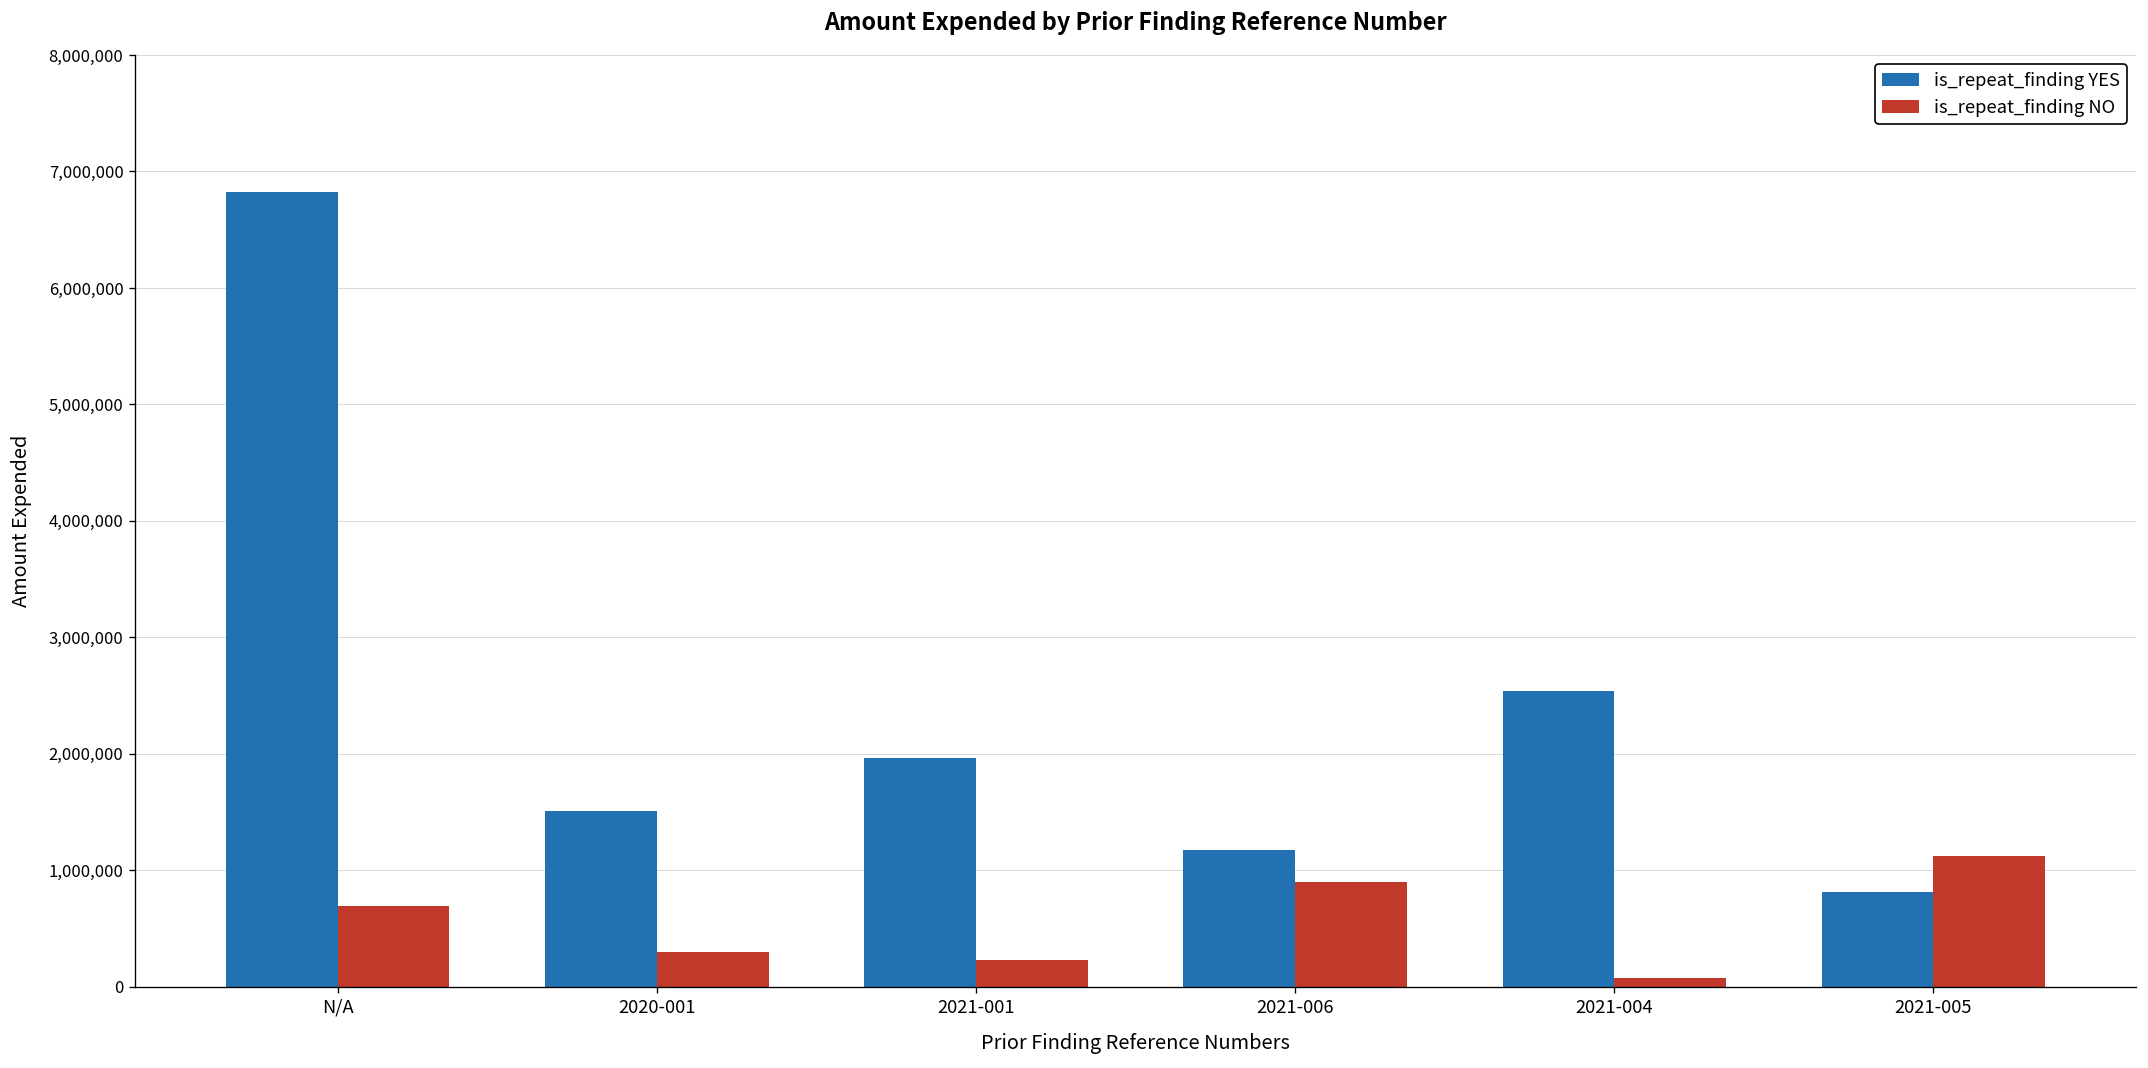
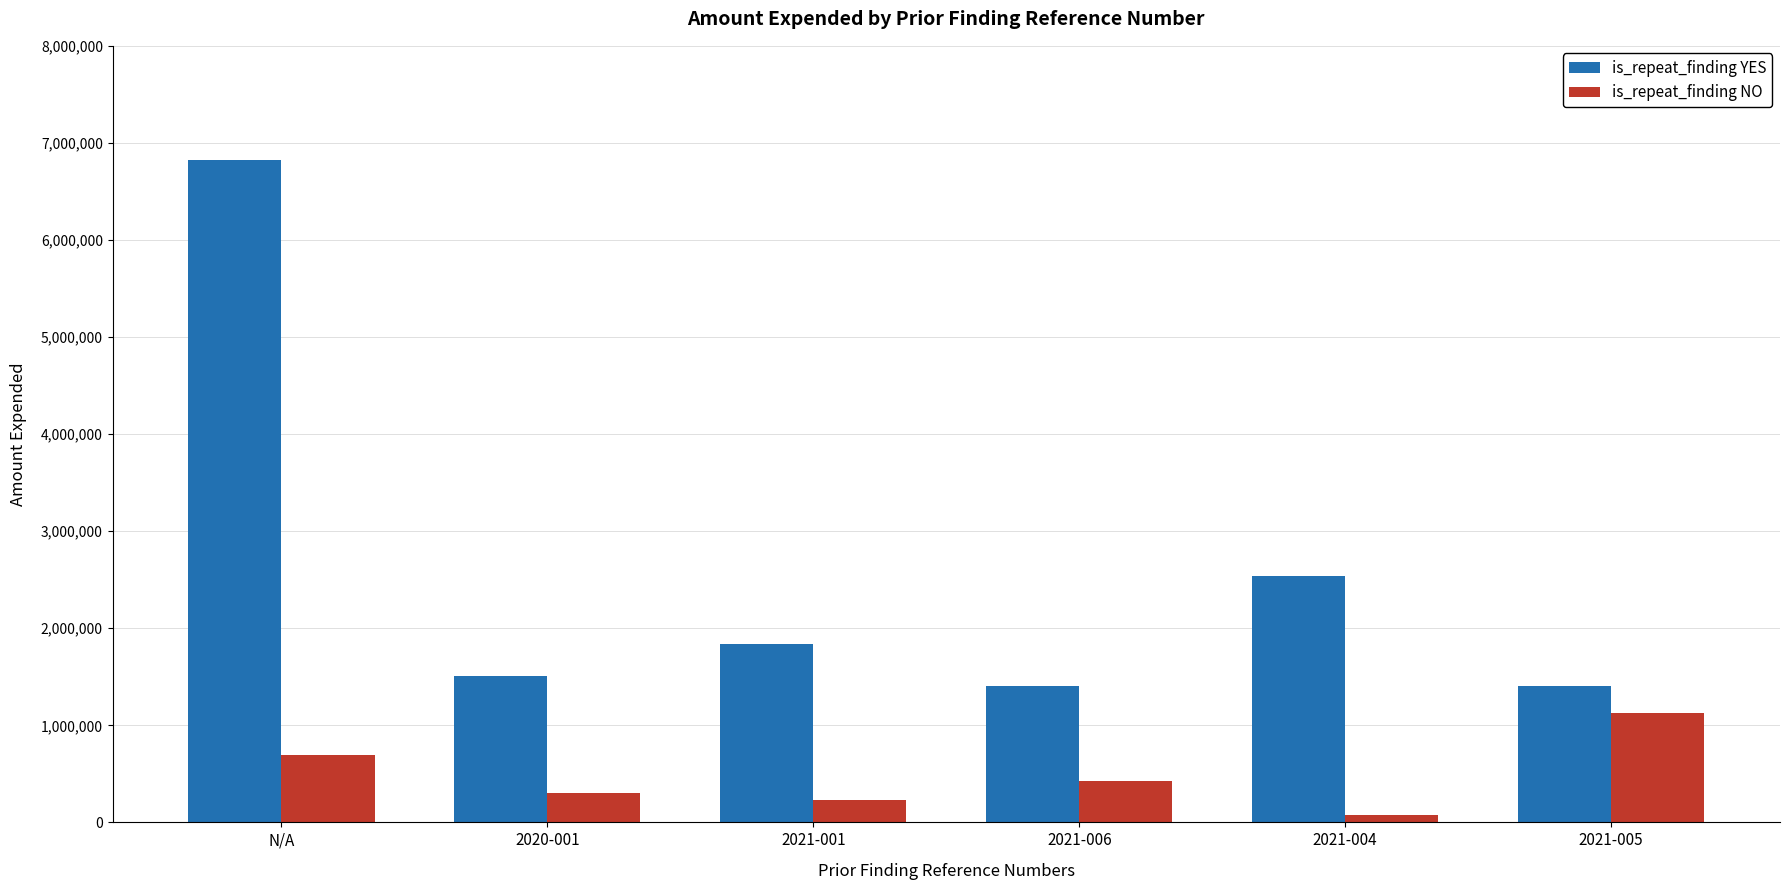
is_repeat_finding YES, 2021-001: 2,000,000 -> 1,800,000
is_repeat_finding YES, 2021-006: 1,200,000 -> 1,400,000
is_repeat_finding NO, 2021-006: 900,000 -> 400,000
is_repeat_finding YES, 2021-005: 800,000 -> 1,400,000
